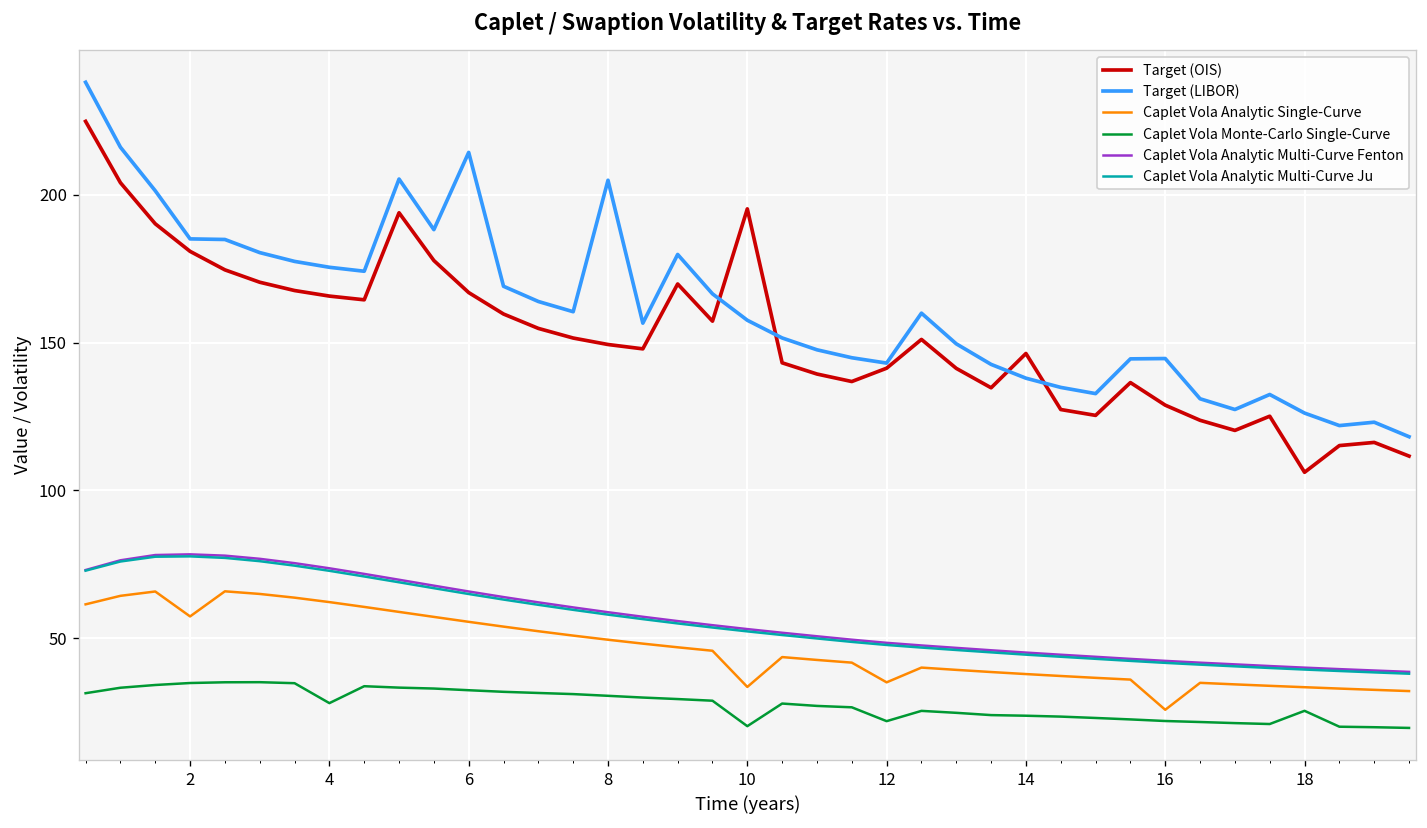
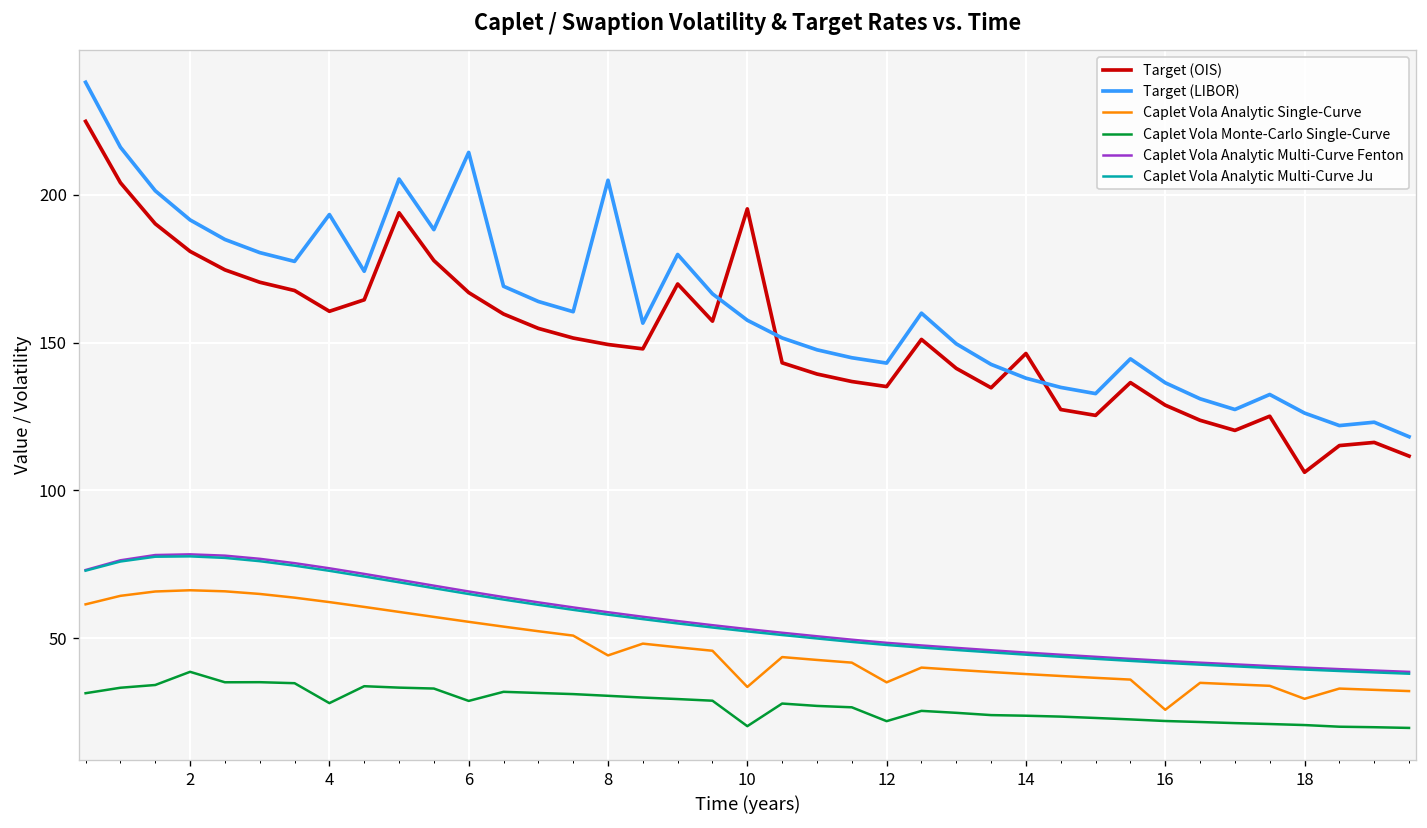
Target (LIBOR), 2: 185 -> 192
Caplet Vola Analytic Single-Curve, 2: 57 -> 66
Caplet Vola Monte-Carlo Single-Curve, 2: 35 -> 39
Target (OIS), 4: 166 -> 161
Target (LIBOR), 4: 175 -> 193
Caplet Vola Monte-Carlo Single-Curve, 6: 32 -> 29
Caplet Vola Analytic Single-Curve, 8: 49 -> 44
Target (OIS), 12: 141 -> 135
Target (LIBOR), 16: 145 -> 136
Caplet Vola Analytic Single-Curve, 18: 33 -> 29
Caplet Vola Monte-Carlo Single-Curve, 18: 25 -> 21
